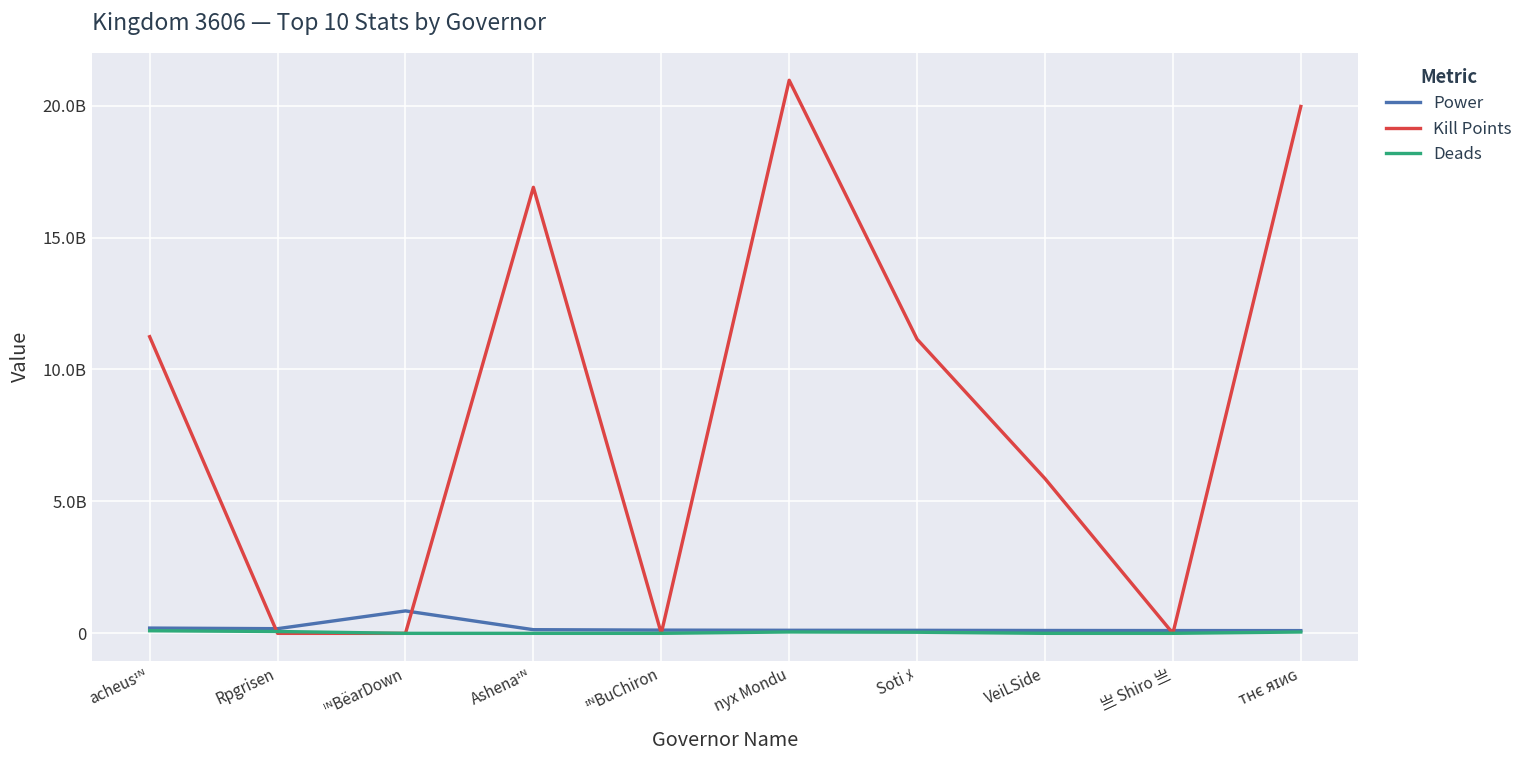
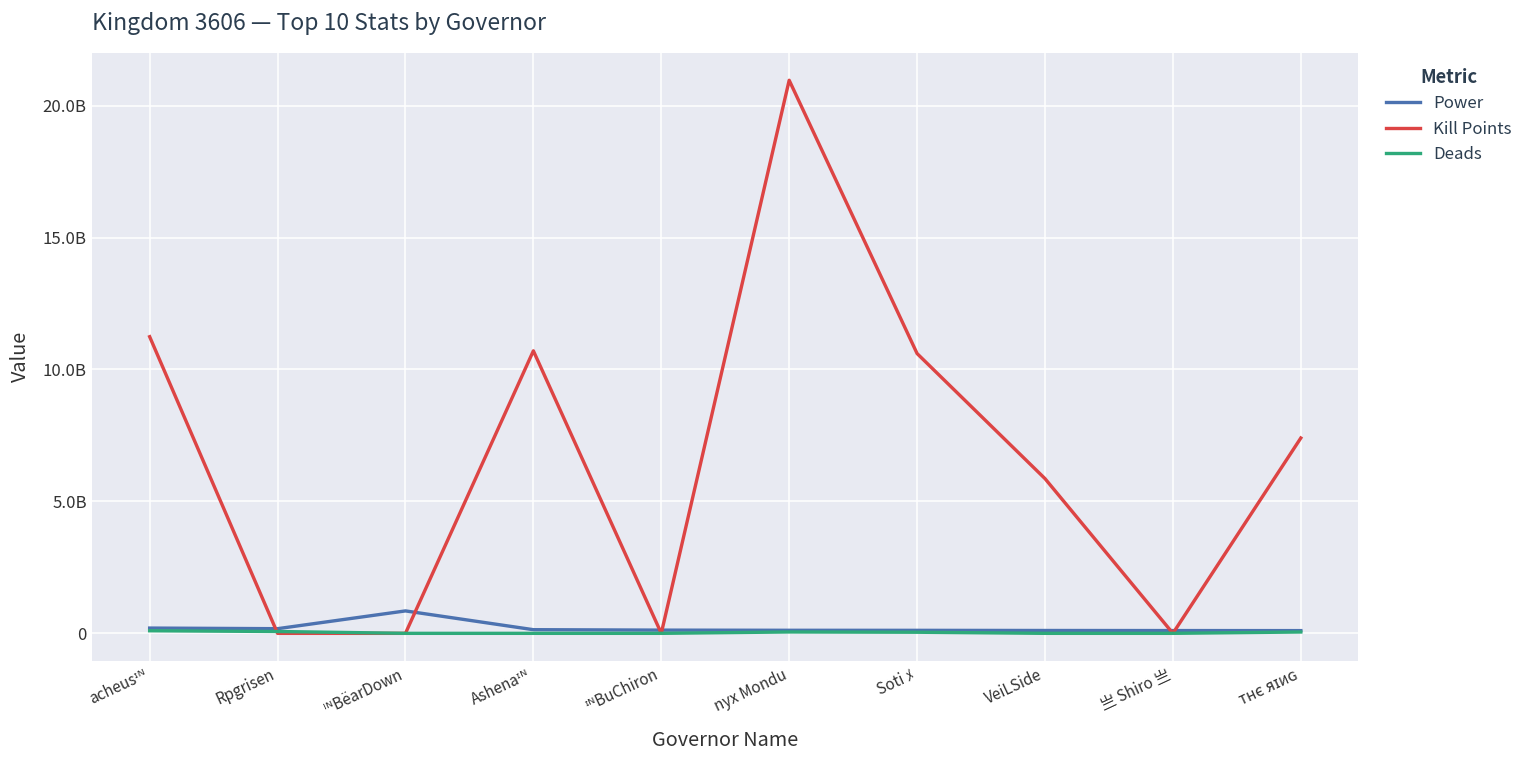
Kill Points, Ashenaᶦᴺ: 16900000000 -> 10700000000
Kill Points, Soti ﾒ: 11100000000 -> 10600000000
Kill Points, тнє яɪиɢ: 20000000000 -> 7400000000
